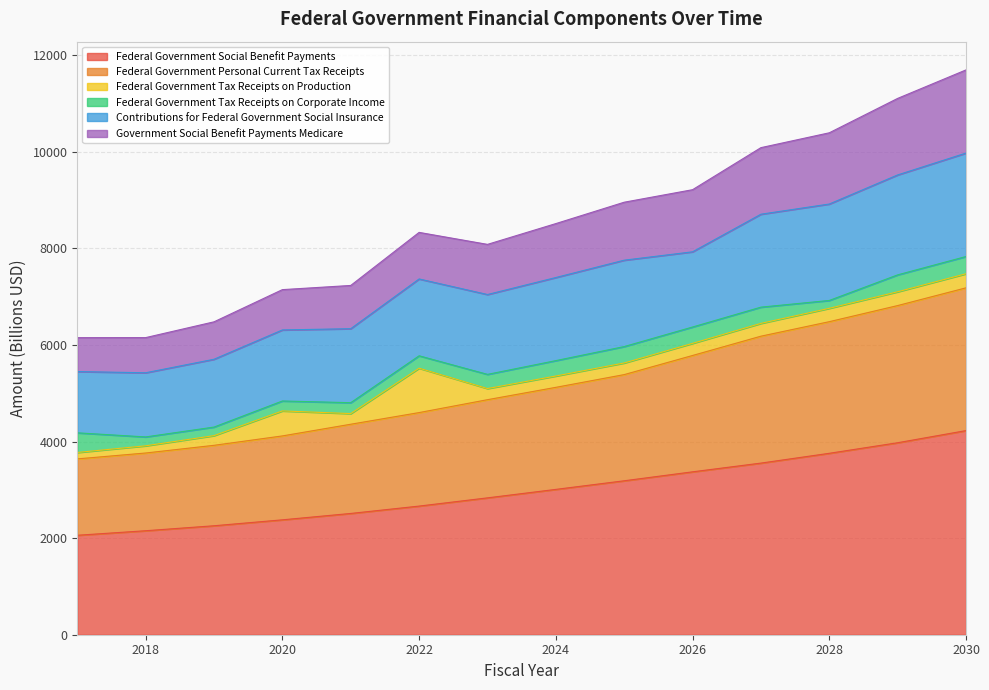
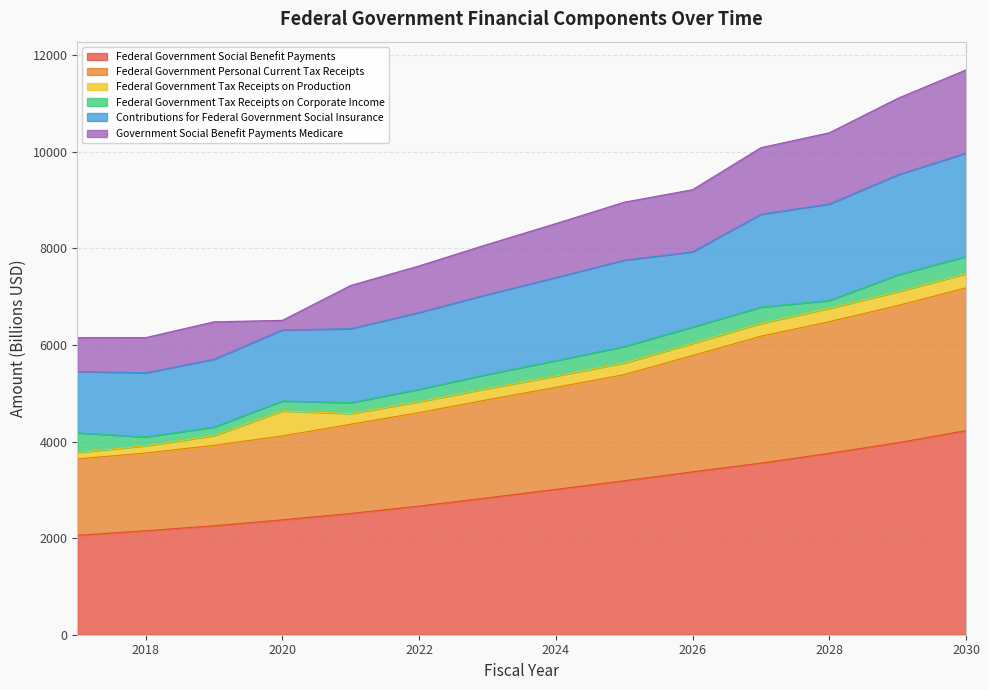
Government Social Benefit Payments Medicare, 2020: 800 -> 200
Federal Government Tax Receipts on Production, 2022: 900 -> 200
